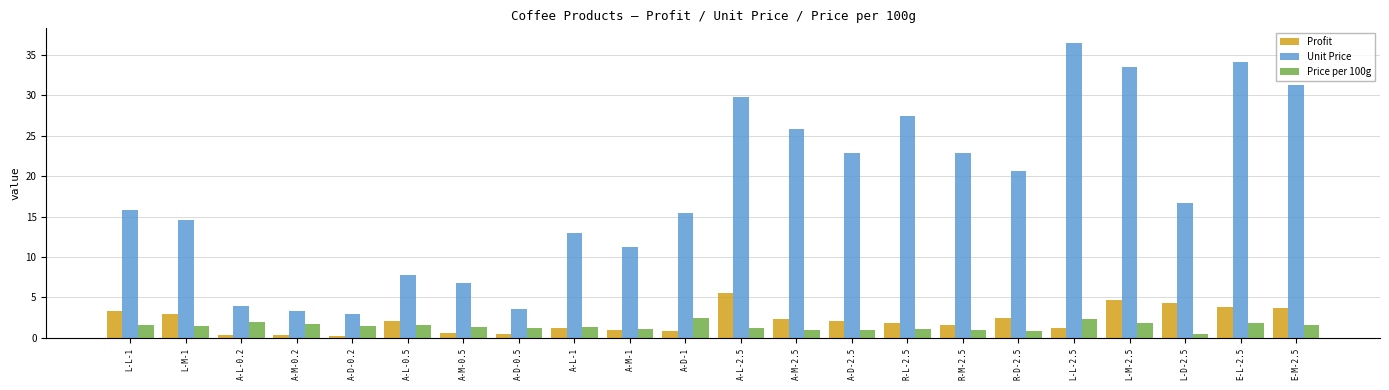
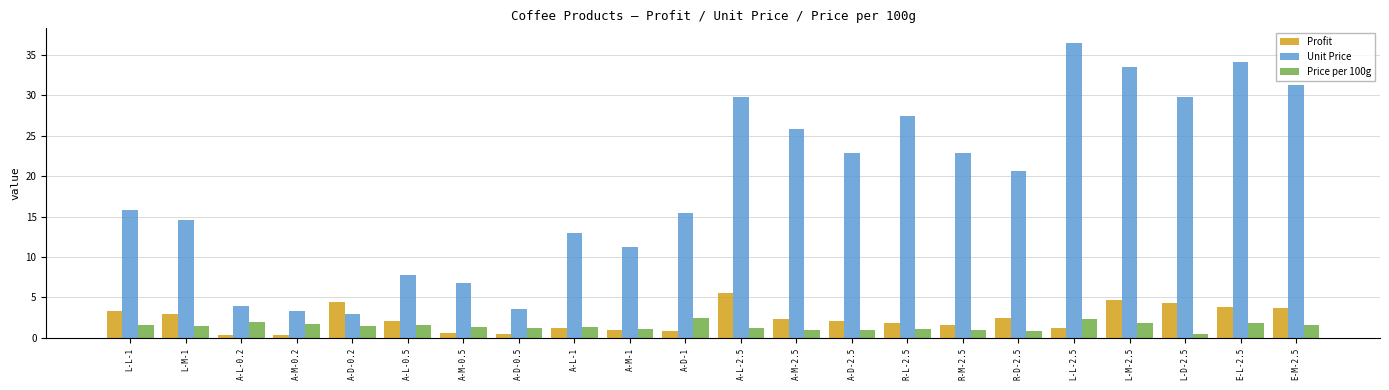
Profit, A-D-0.2: 0 -> 4
Unit Price, L-D-2.5: 17 -> 30
